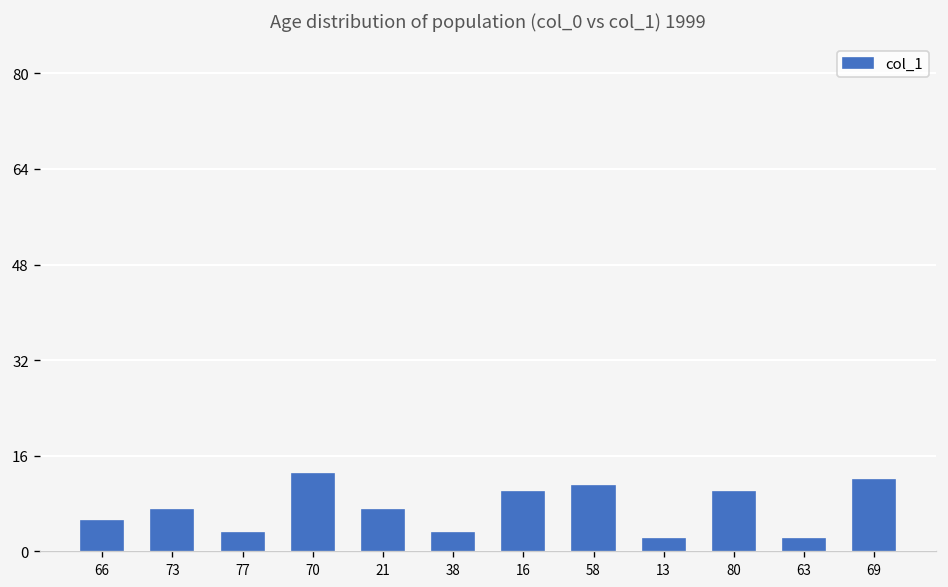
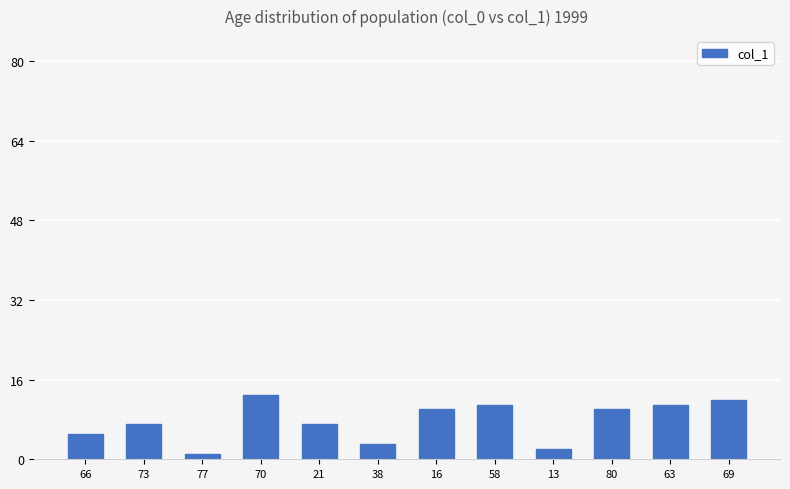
77: 3 -> 1
63: 2 -> 11
